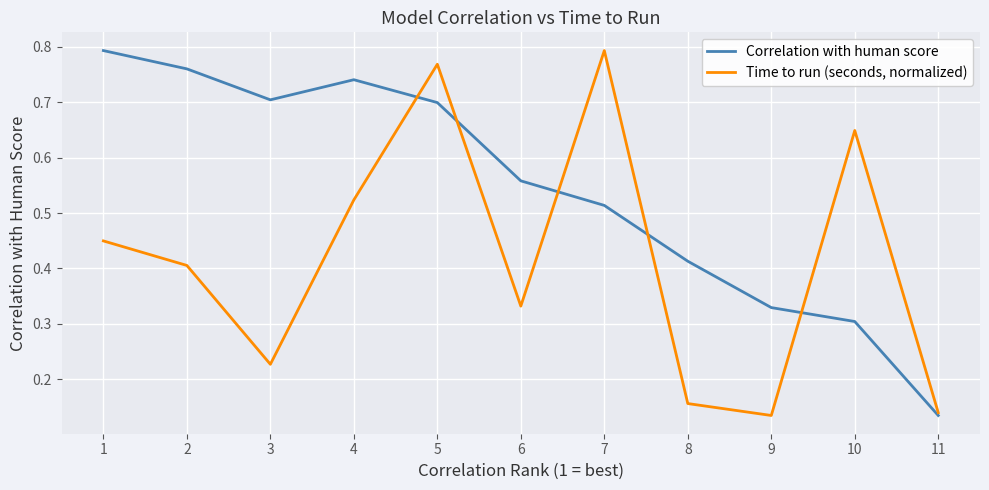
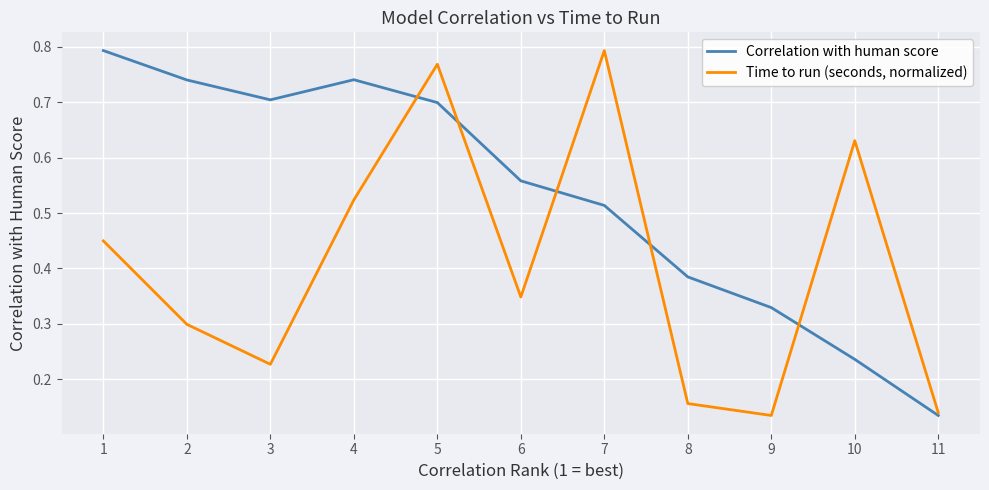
Correlation with human score, 2: 0.76 -> 0.74
Time to run (seconds, normalized), 2: 0.41 -> 0.30
Time to run (seconds, normalized), 6: 0.33 -> 0.35
Correlation with human score, 8: 0.41 -> 0.38
Correlation with human score, 10: 0.30 -> 0.24
Time to run (seconds, normalized), 10: 0.65 -> 0.63
